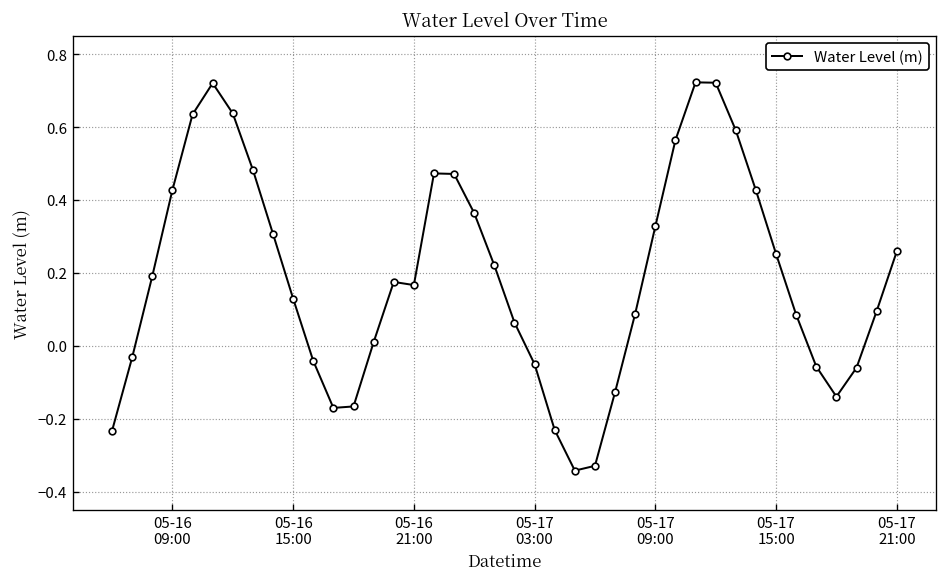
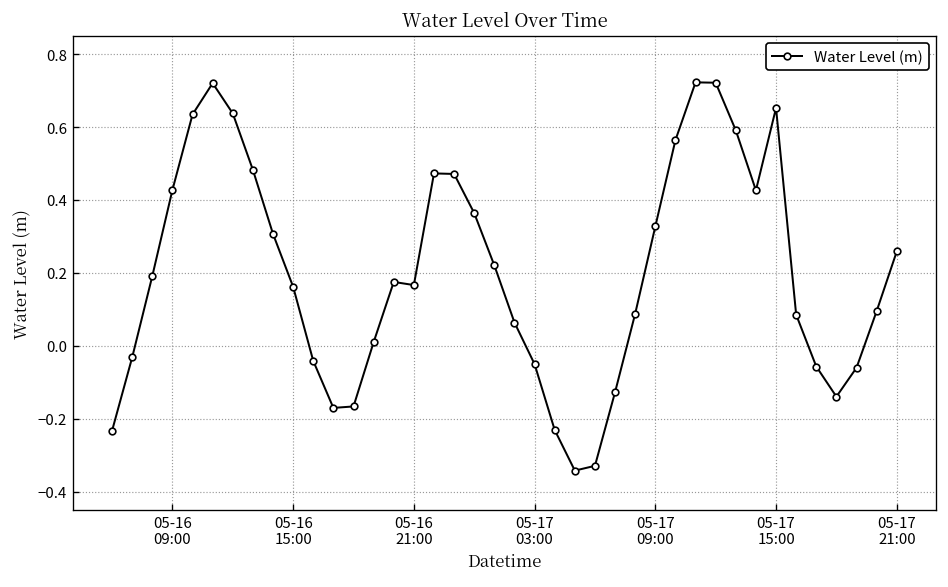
05-16 15:00: 0.13 -> 0.16
05-17 15:00: 0.25 -> 0.65
